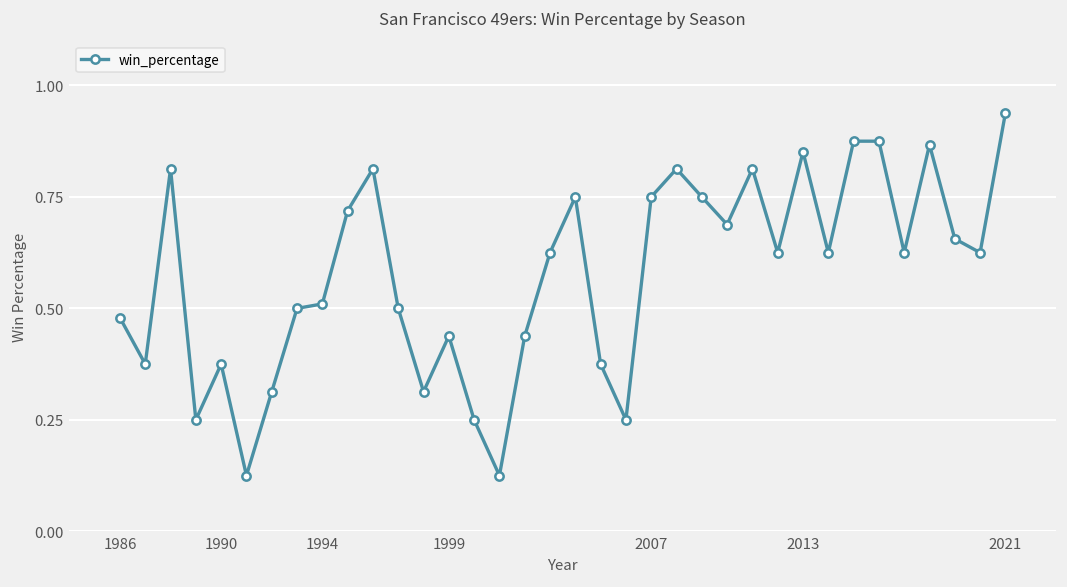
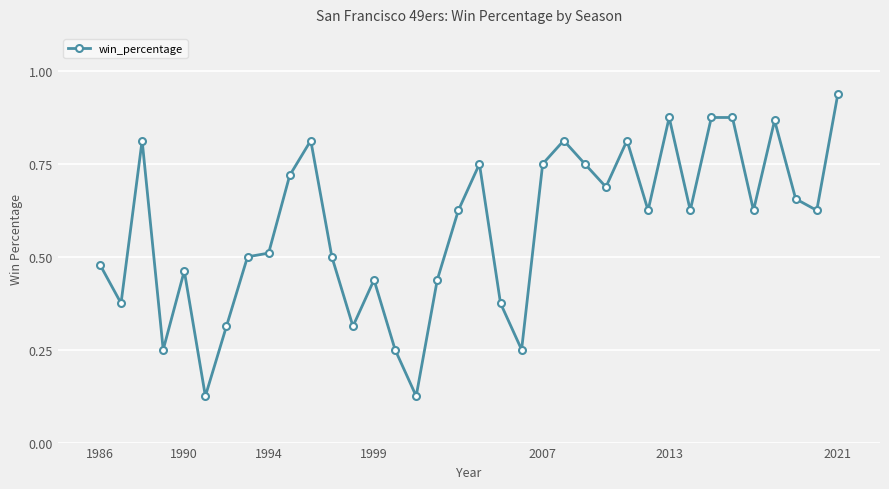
1990: 0.38 -> 0.46
2013: 0.85 -> 0.88
